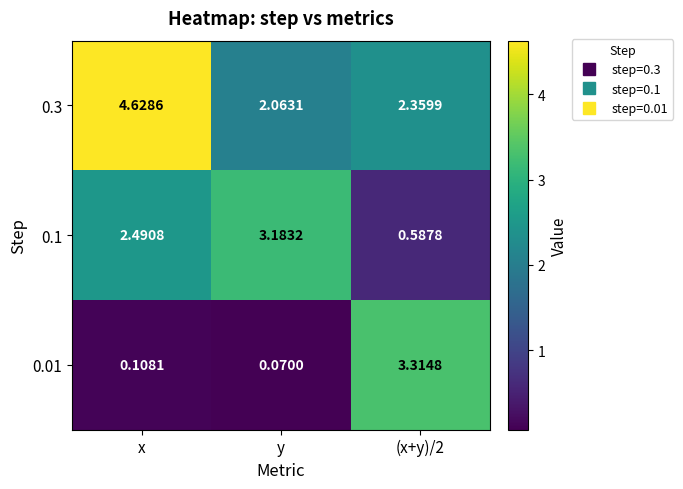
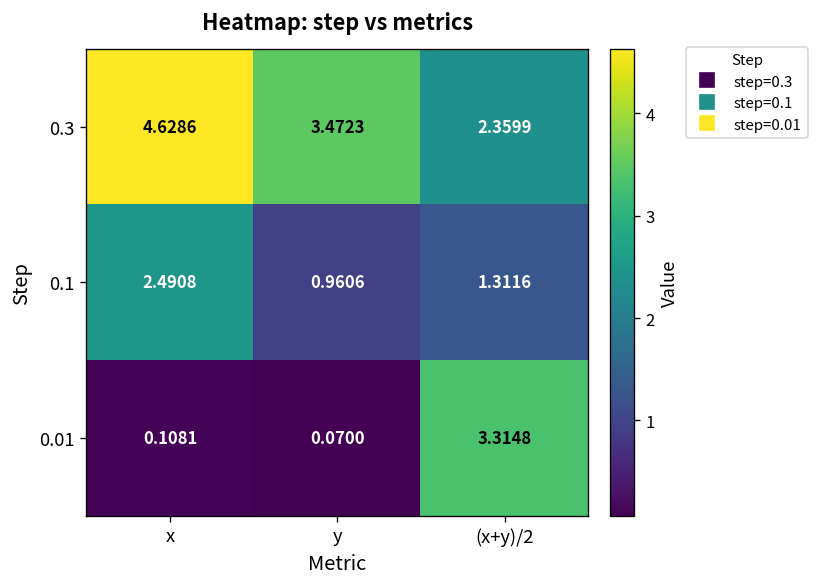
0.3, y: 2.0631 -> 3.4723
0.1, y: 3.1832 -> 0.9606
0.1, (x+y)/2: 0.5878 -> 1.3116
